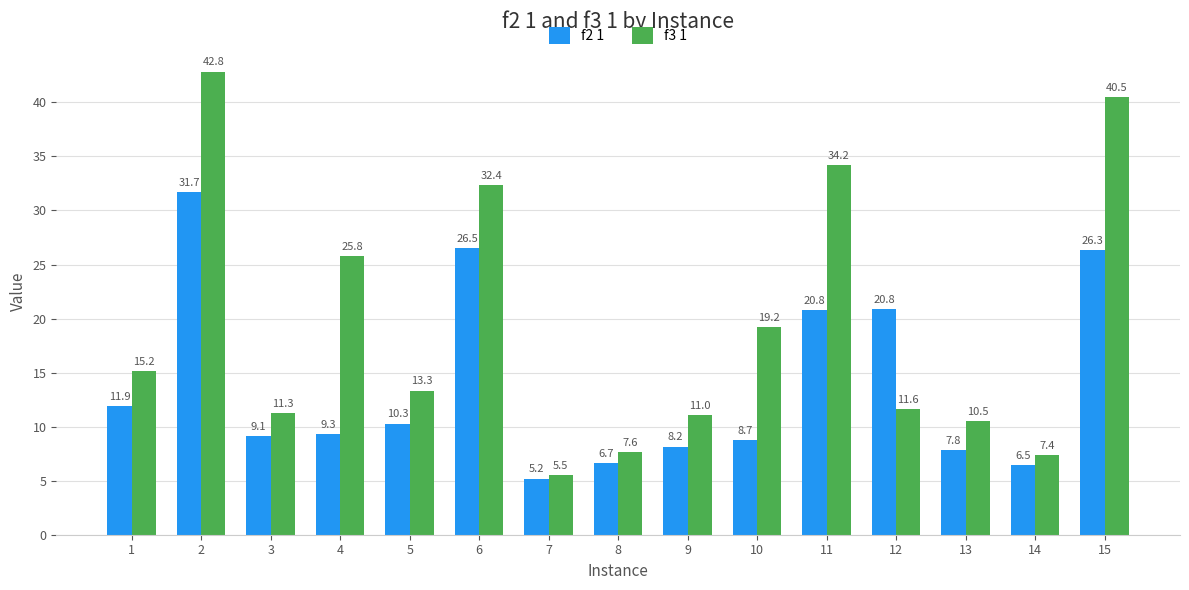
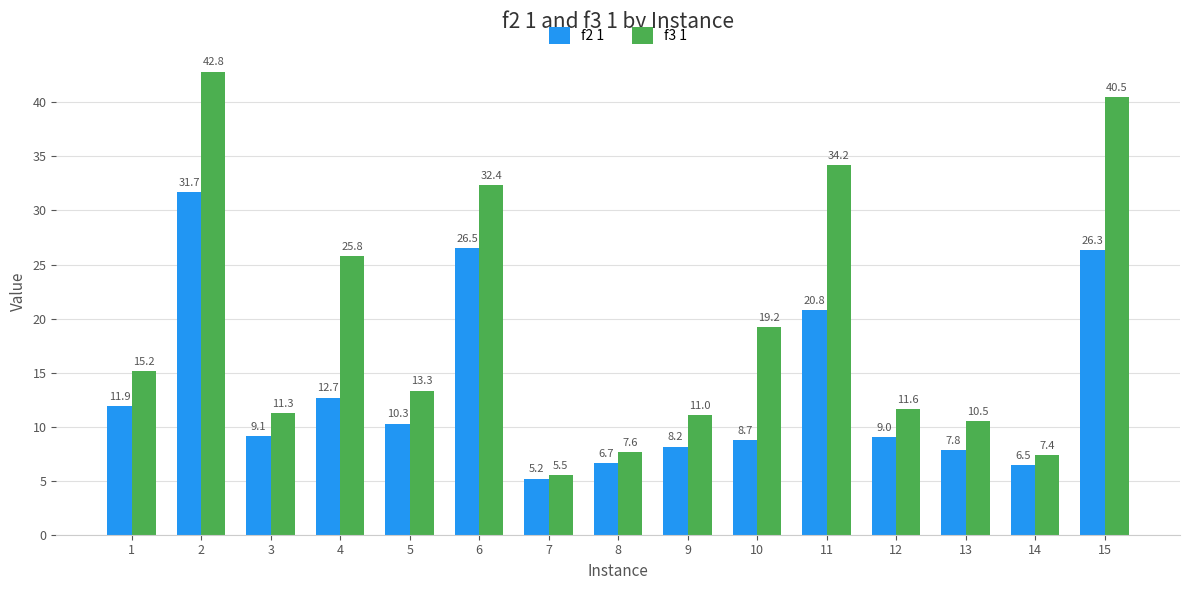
f2 1, 4: 9.3 -> 12.7
f2 1, 12: 20.8 -> 9.0
